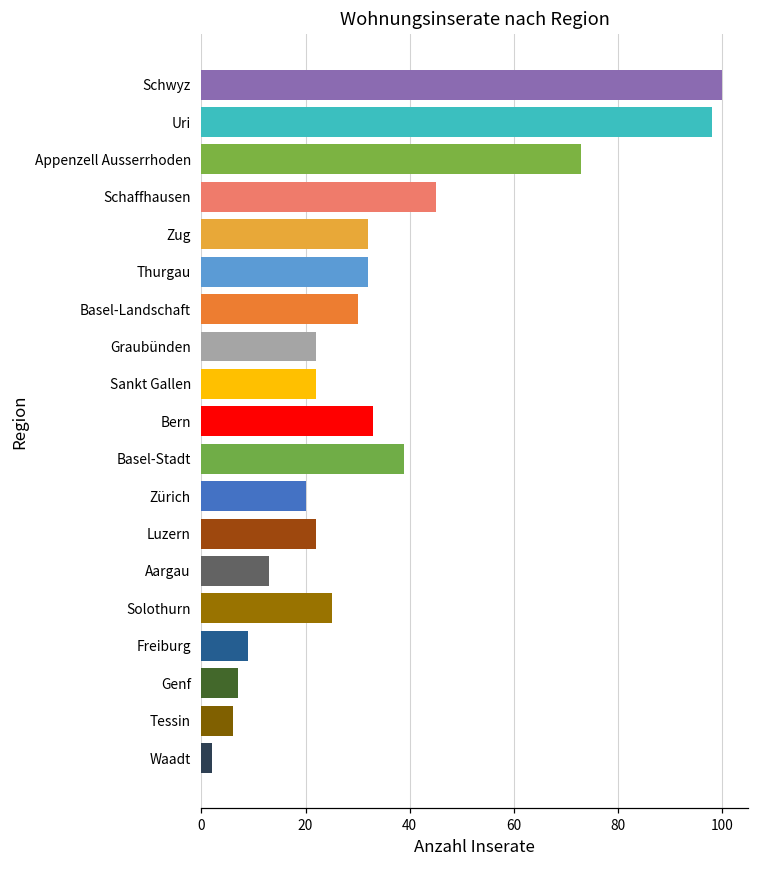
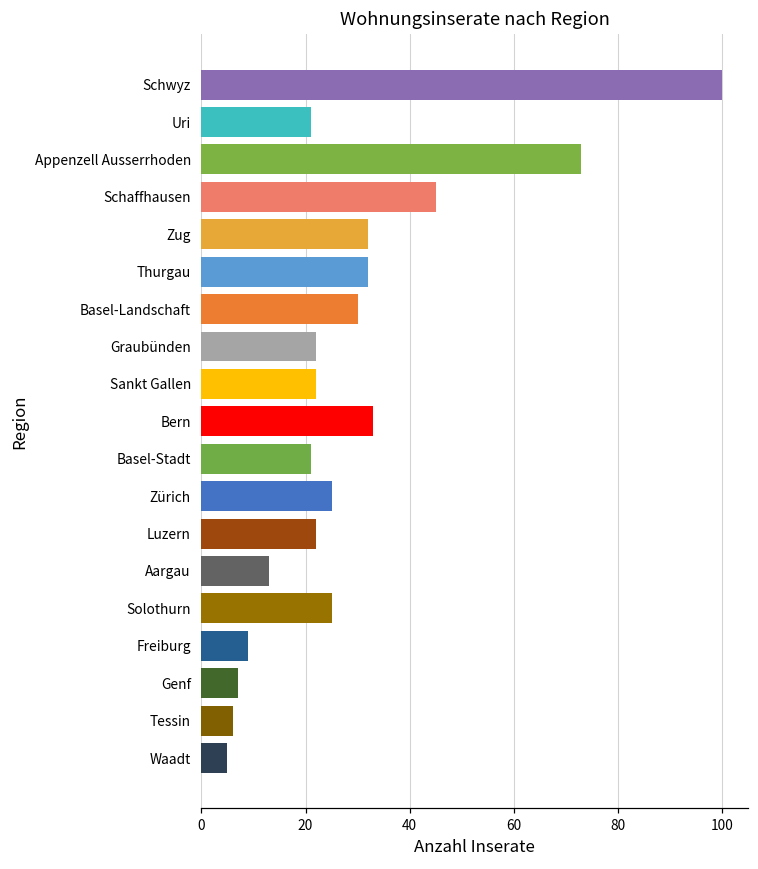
Uri: 98 -> 21
Basel-Stadt: 39 -> 21
Zürich: 20 -> 25
Waadt: 2 -> 5
